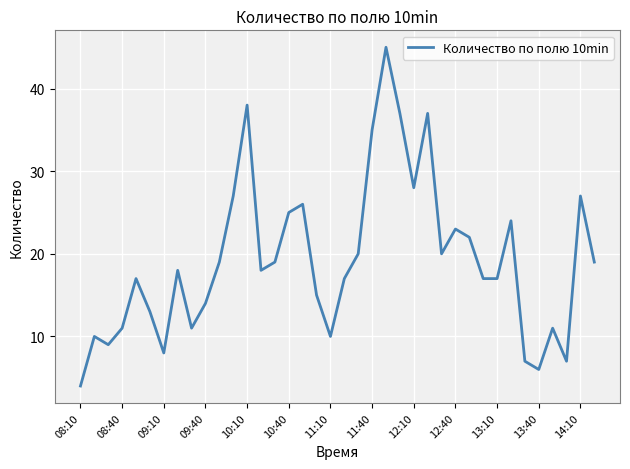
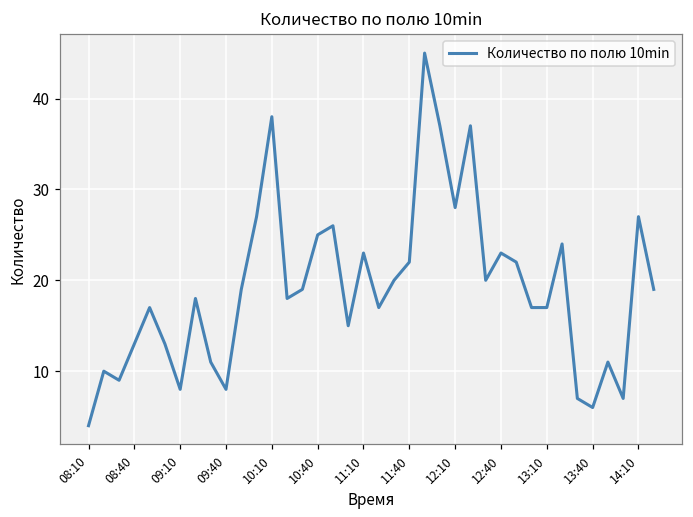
08:40: 11 -> 13
09:40: 14 -> 8
11:10: 10 -> 23
11:40: 35 -> 22
